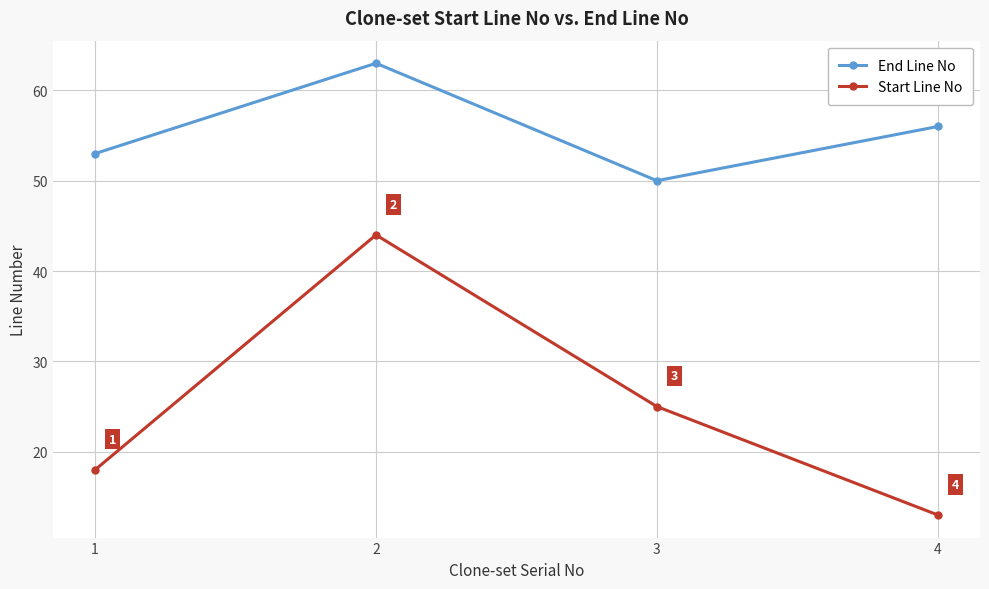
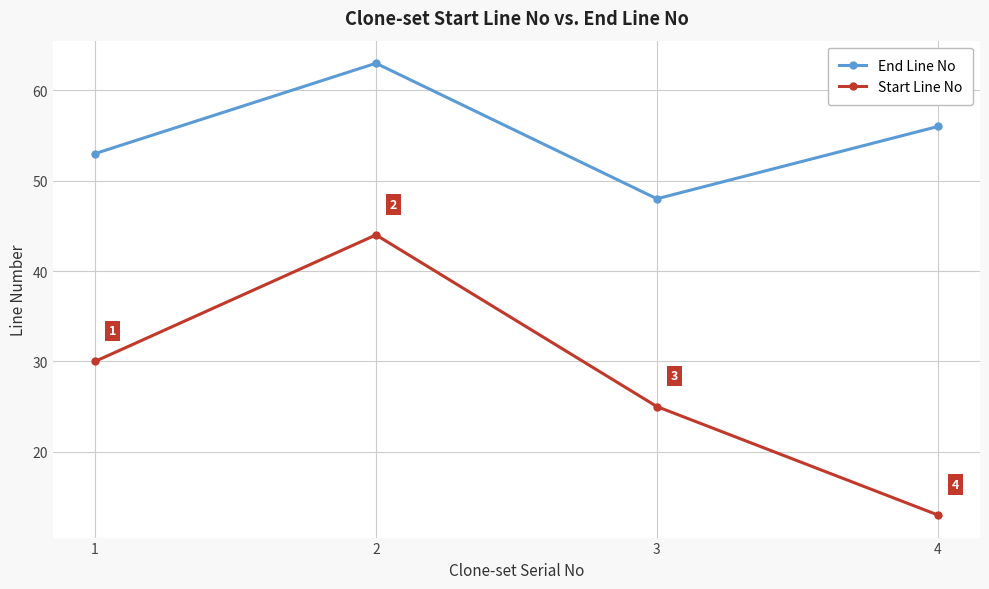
Start Line No, 1: 18 -> 30
End Line No, 3: 50 -> 48
